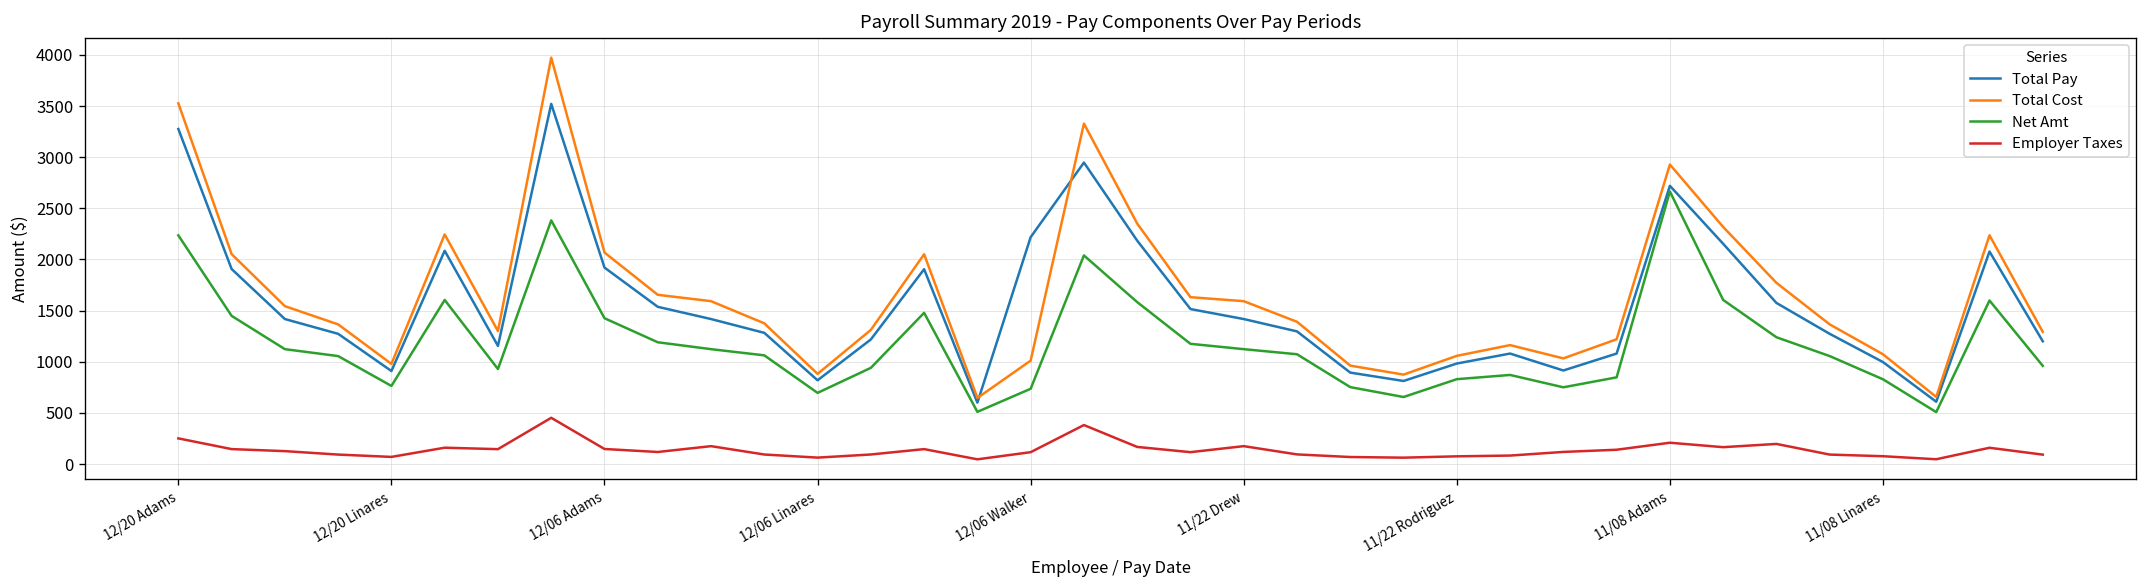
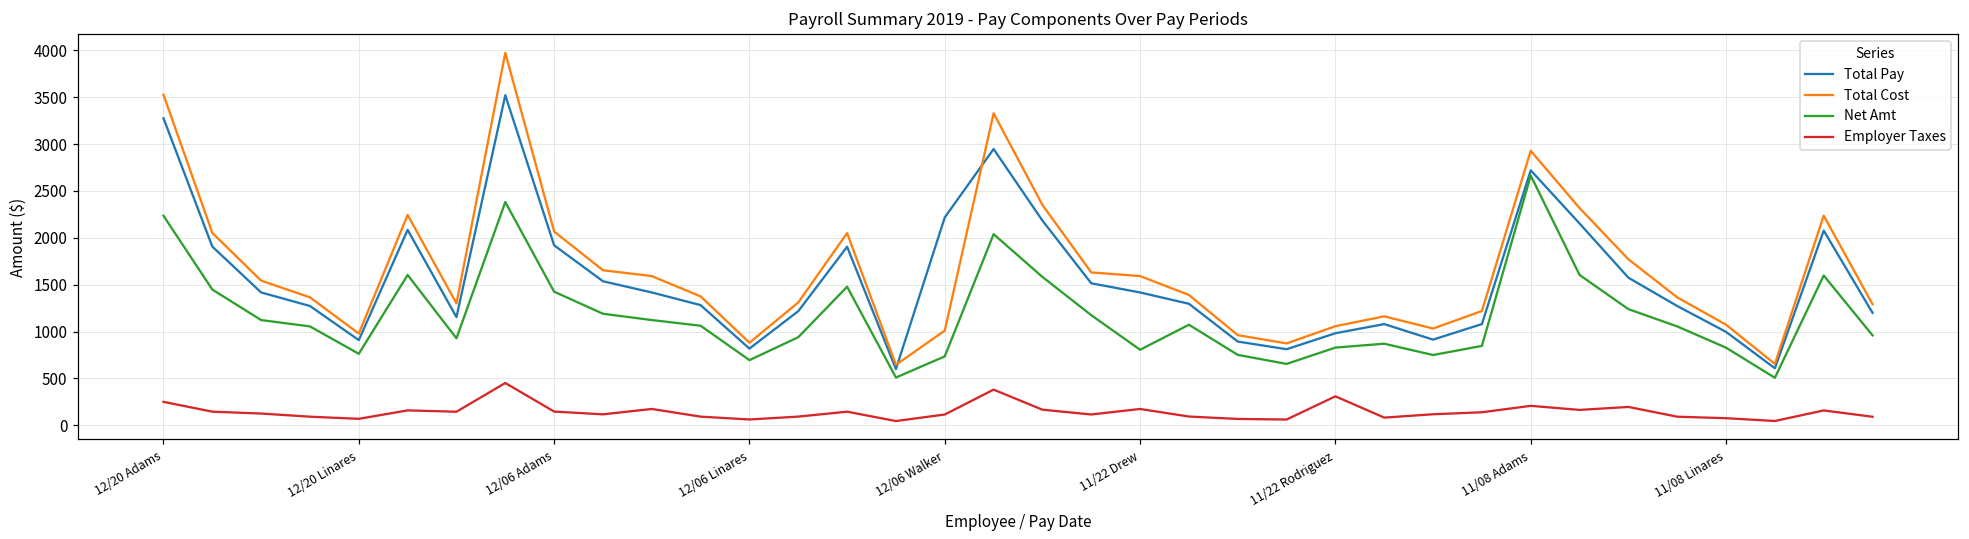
Net Amt, 11/22 Drew: 1100 -> 800
Employer Taxes, 11/22 Rodriguez: 100 -> 300
